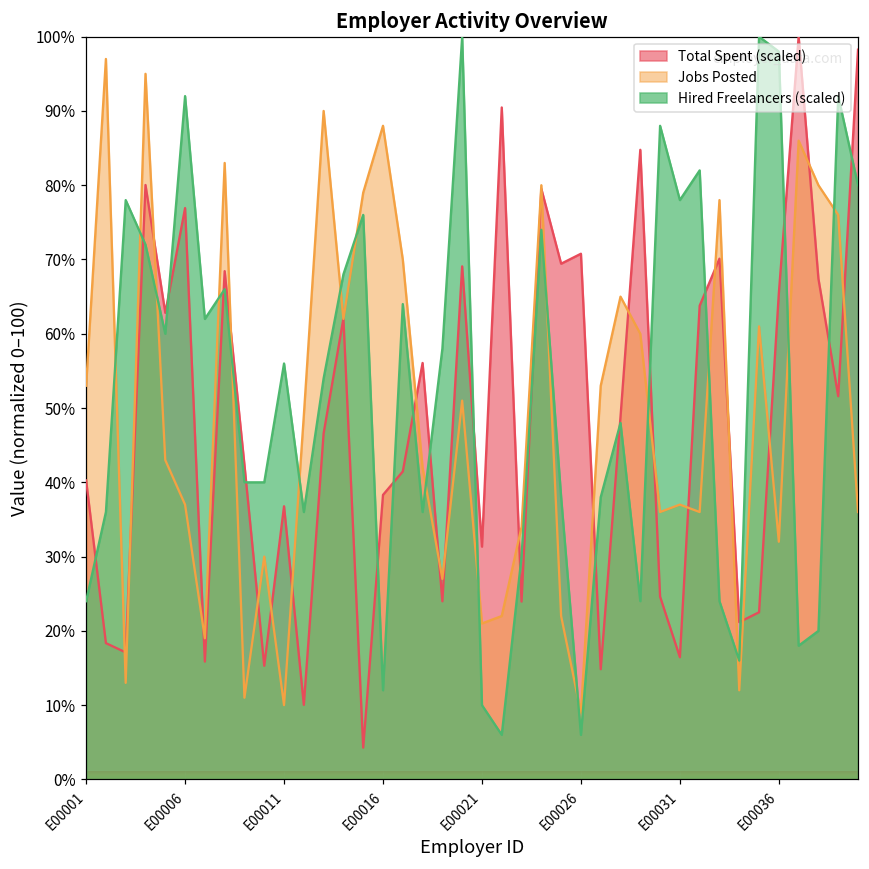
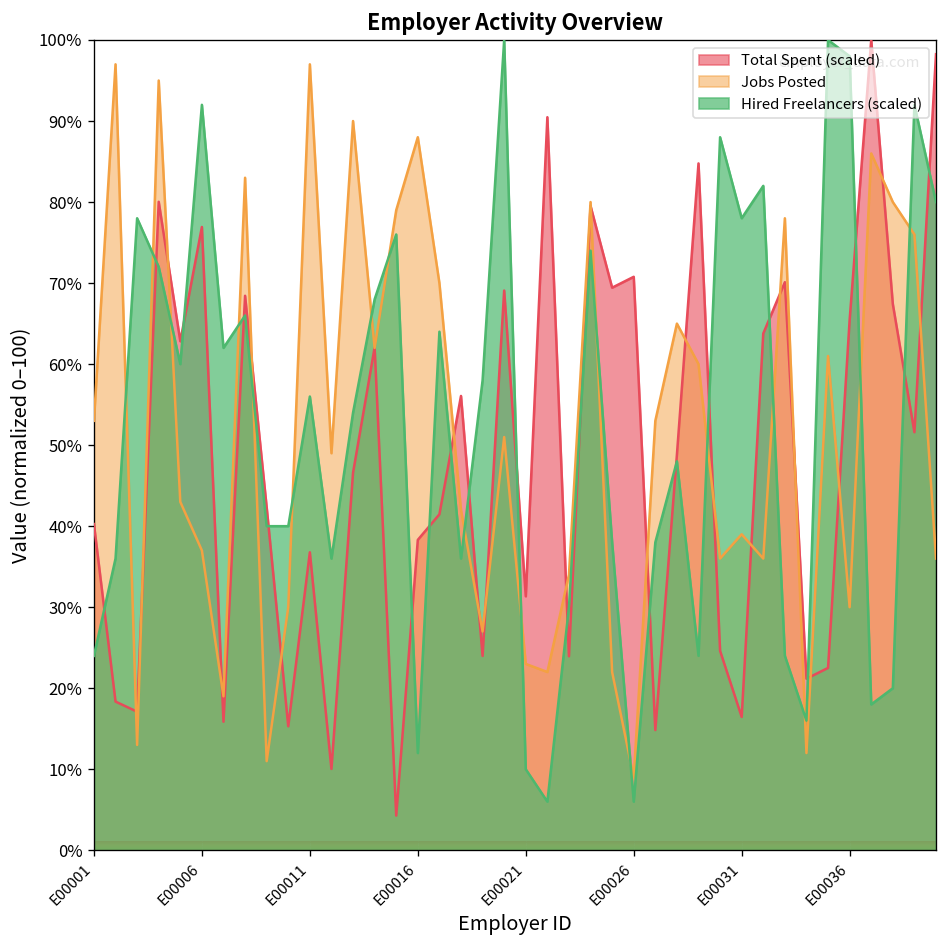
Jobs Posted, E00011: 10% -> 97%
Jobs Posted, E00021: 21% -> 23%
Jobs Posted, E00031: 37% -> 39%
Jobs Posted, E00036: 32% -> 30%
